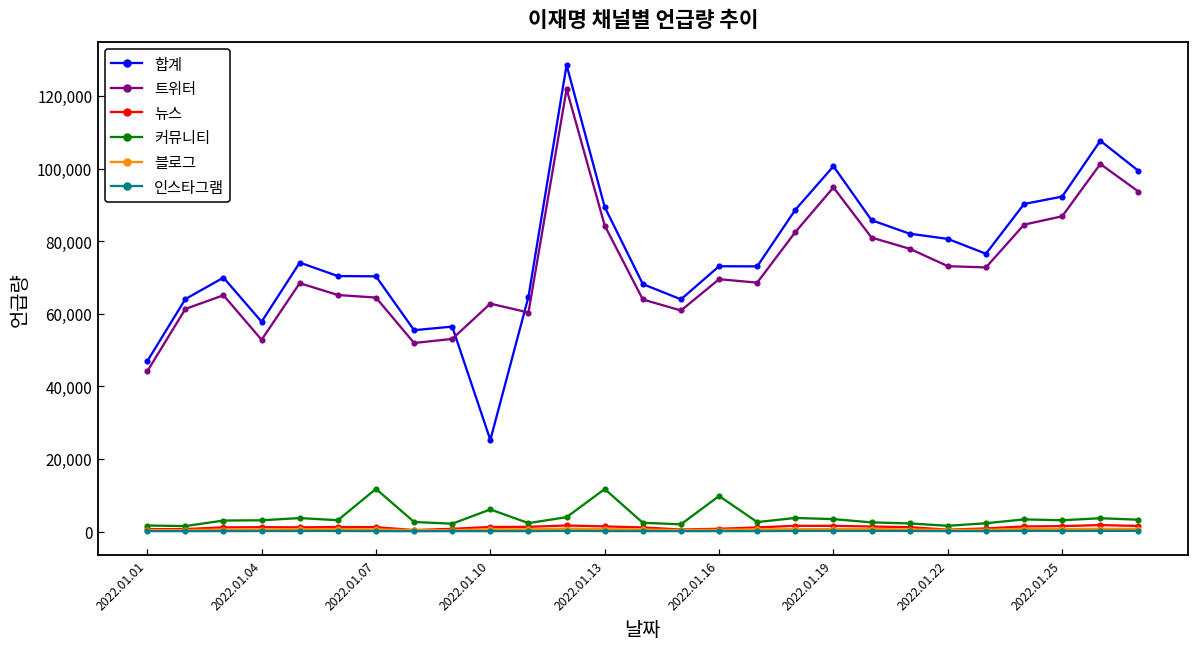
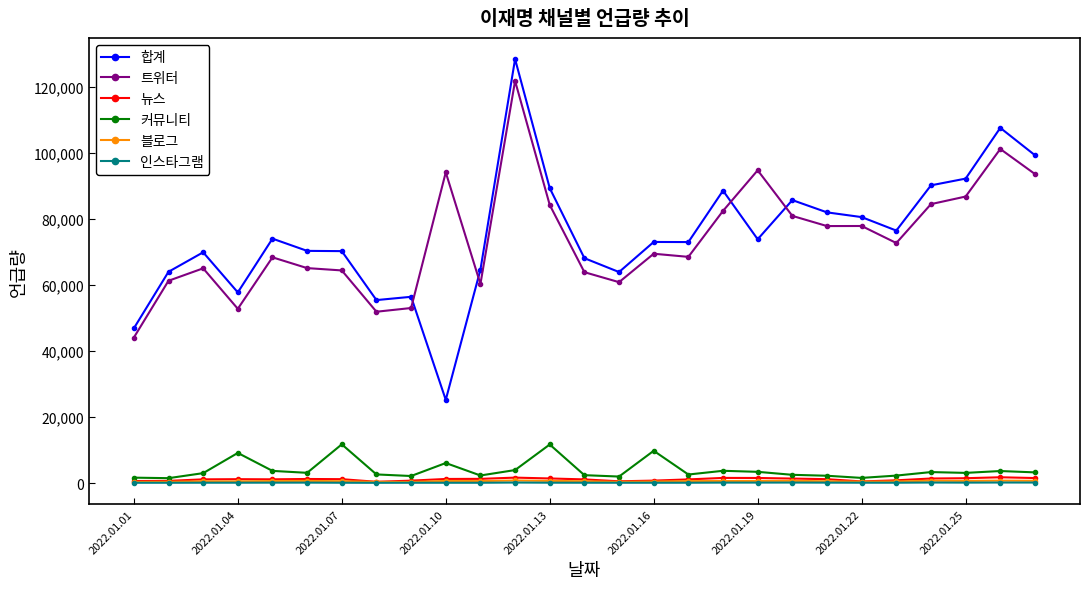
커뮤니티, 2022.01.04: 3,000 -> 9,000
트위터, 2022.01.10: 63,000 -> 94,000
합계, 2022.01.19: 101,000 -> 74,000
트위터, 2022.01.22: 73,000 -> 78,000
